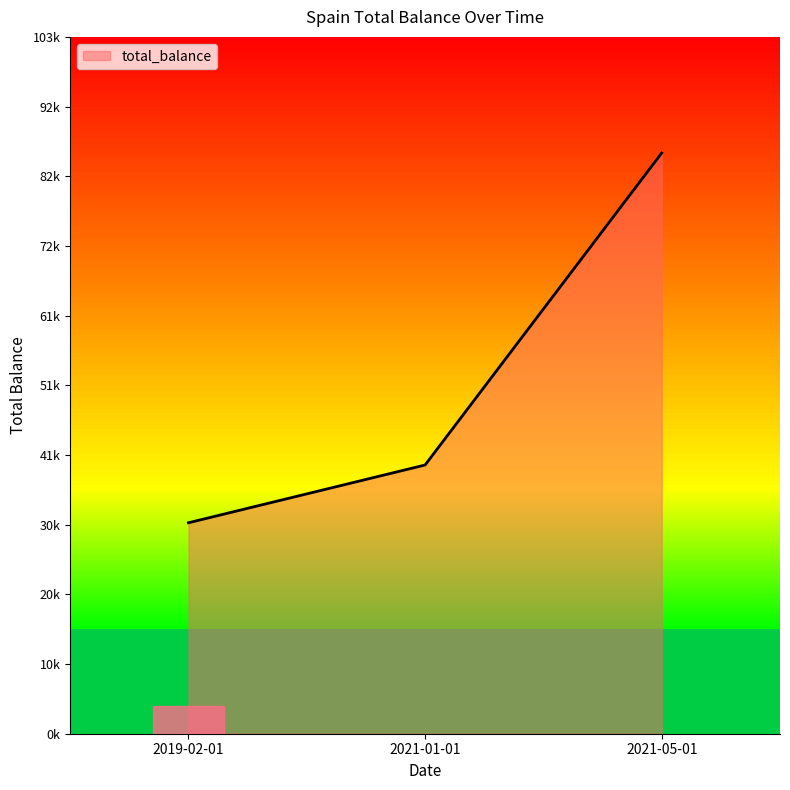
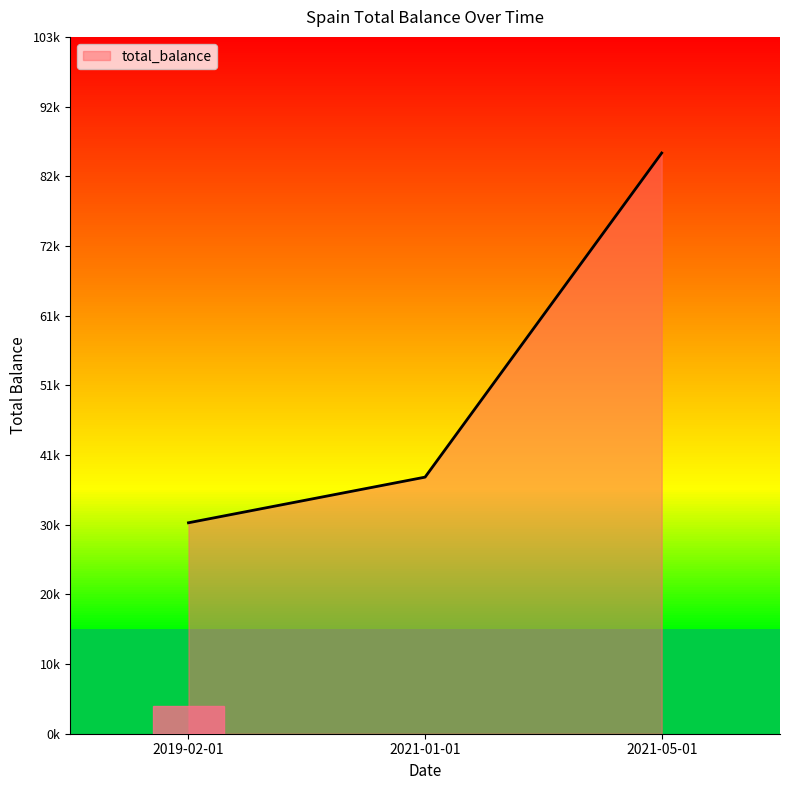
total_balance, 2021-01-01: 40000 -> 38000
